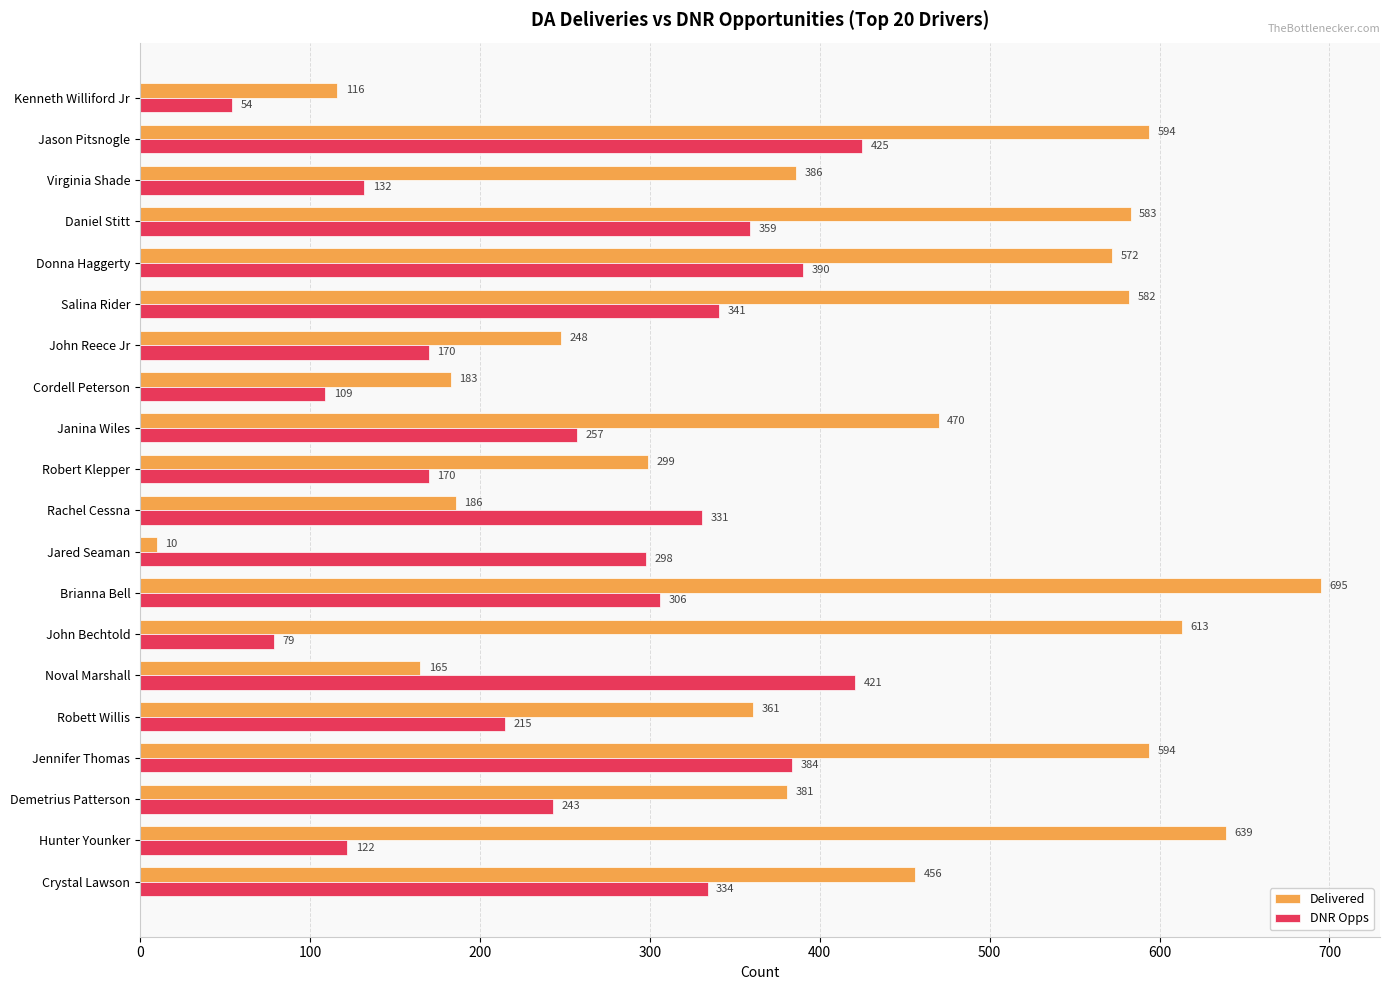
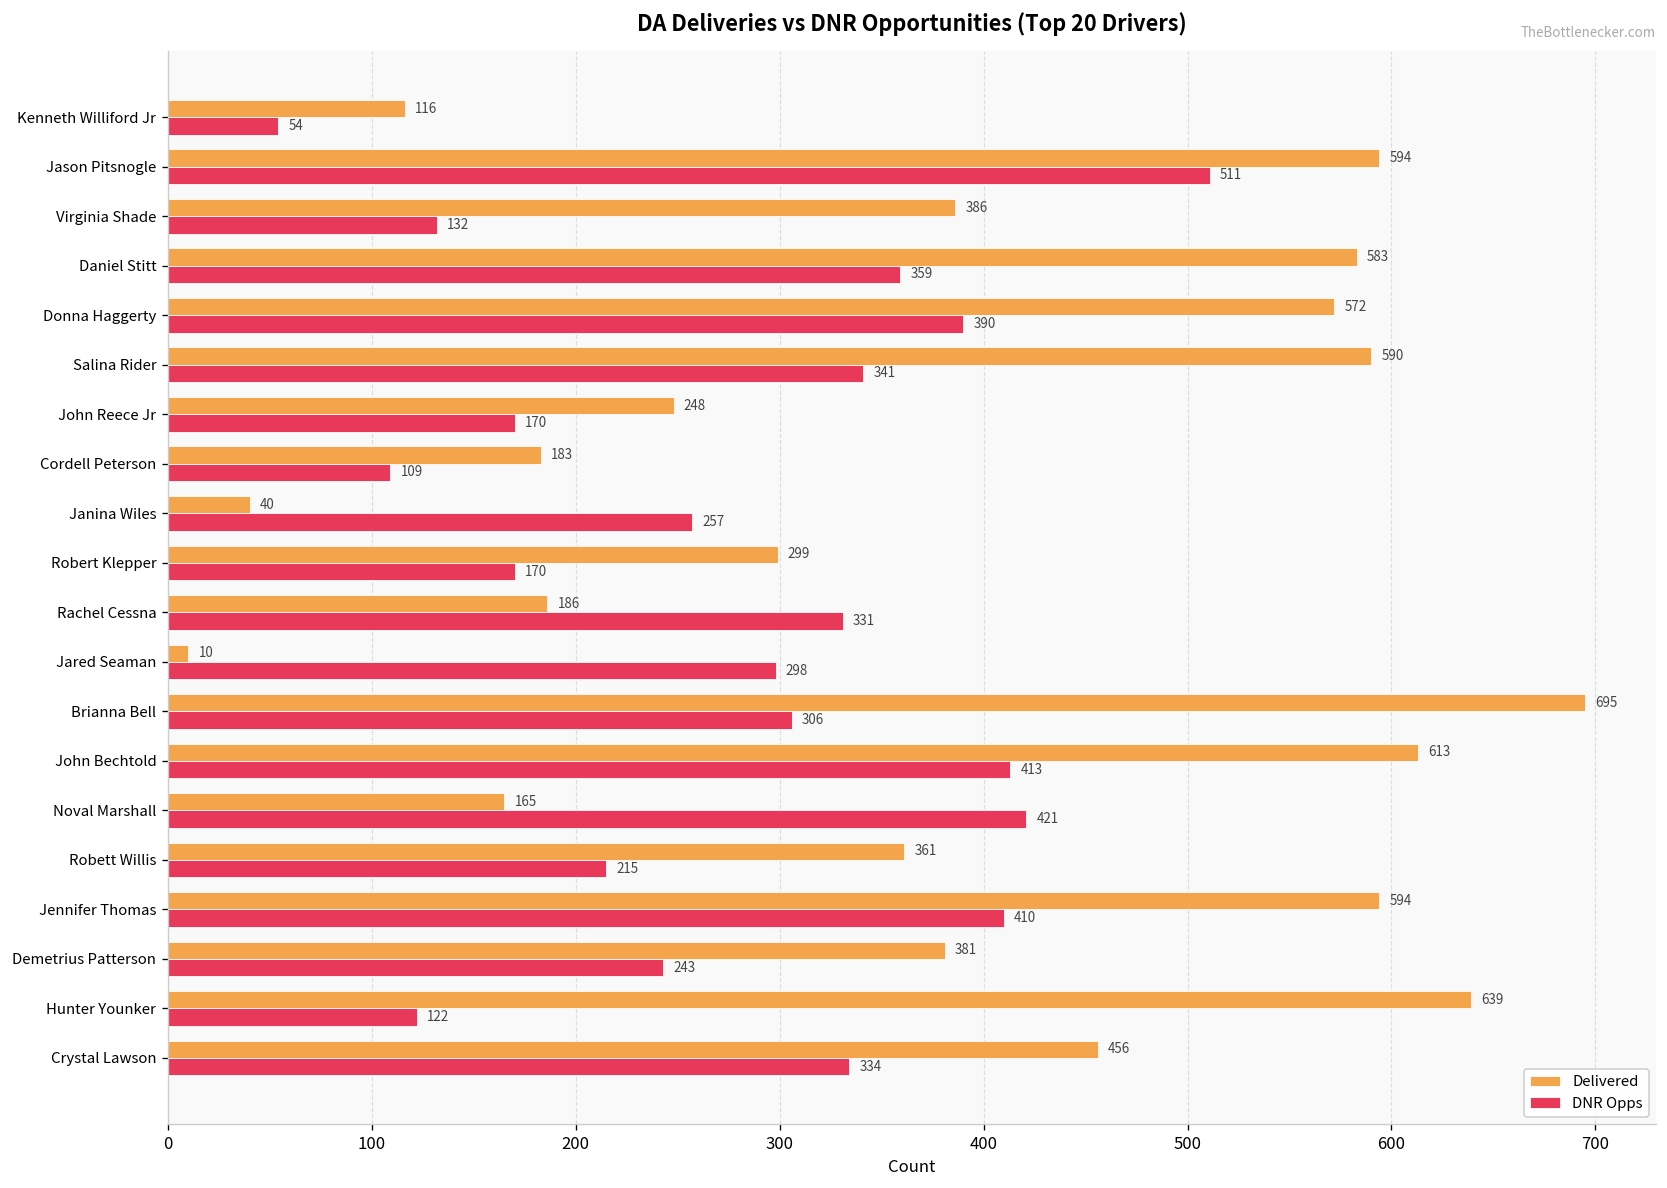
DNR Opps, Jason Pitsnogle: 425 -> 511
Delivered, Salina Rider: 582 -> 590
Delivered, Janina Wiles: 470 -> 40
DNR Opps, John Bechtold: 79 -> 413
DNR Opps, Jennifer Thomas: 384 -> 410
